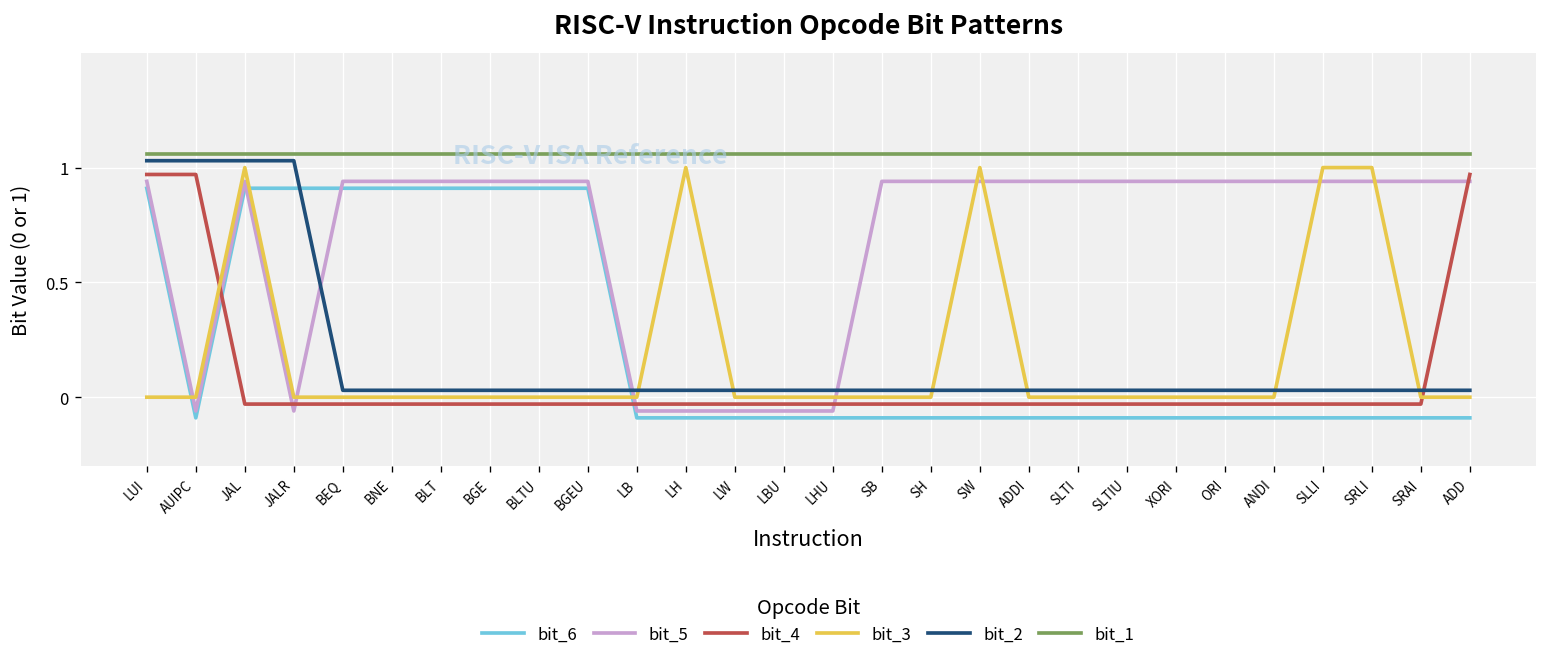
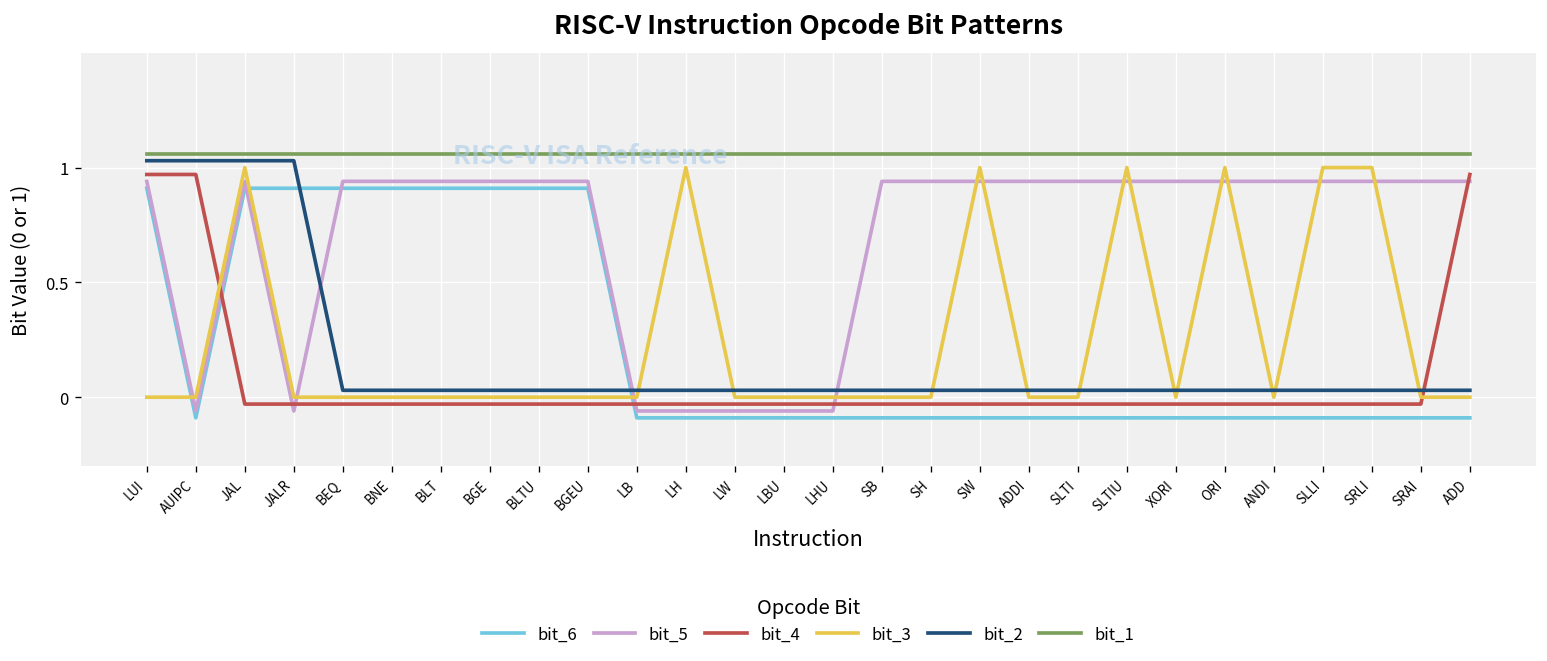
bit_3, SLTIU: 0 -> 1
bit_3, ORI: 0 -> 1
